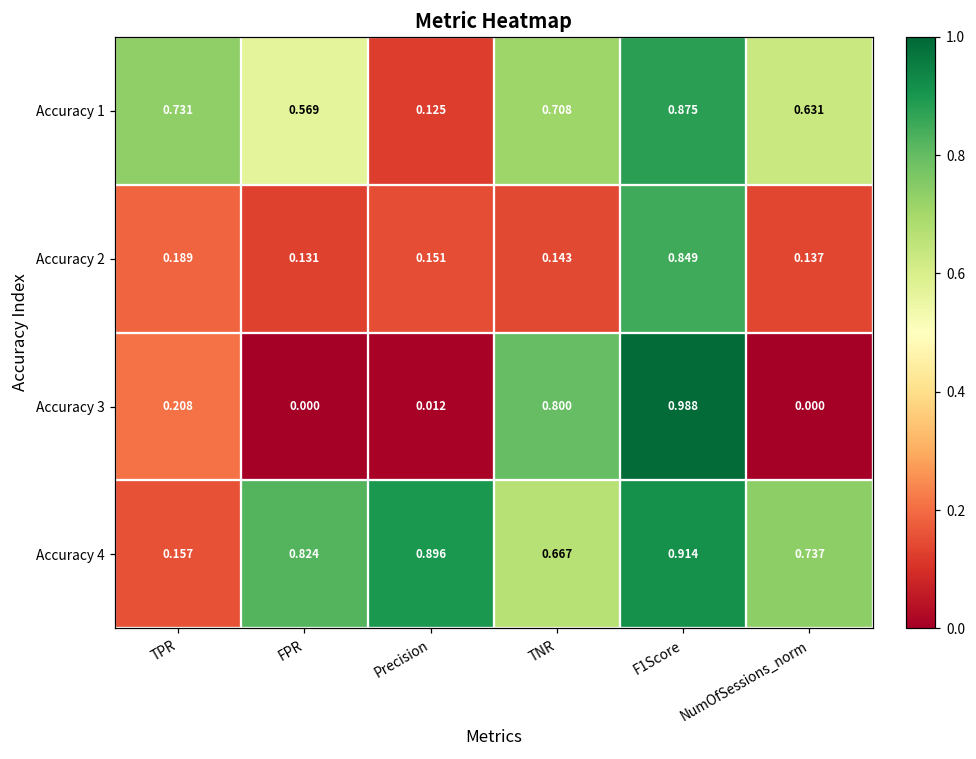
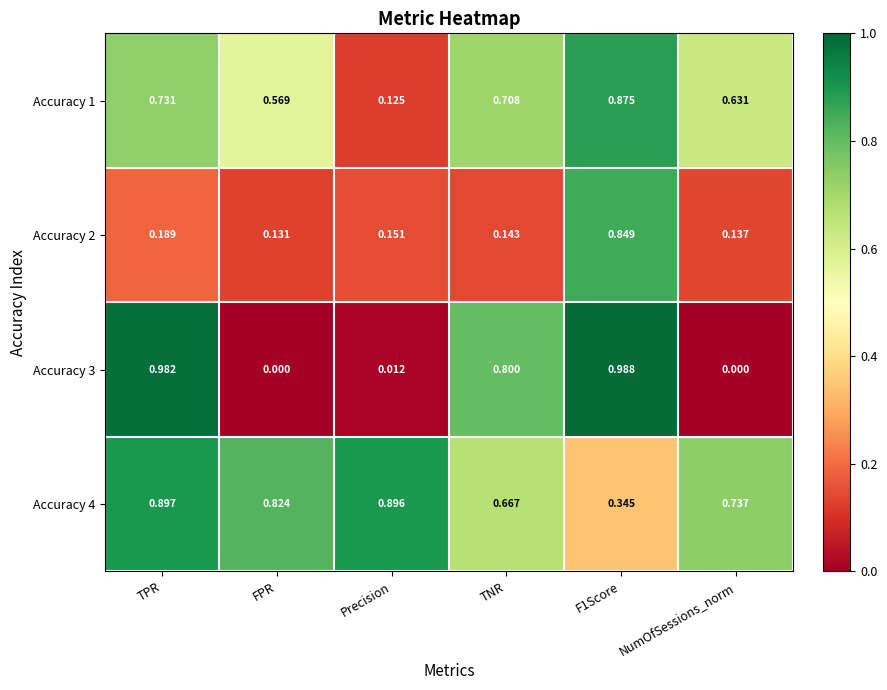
Accuracy 3, TPR: 0.208 -> 0.982
Accuracy 4, TPR: 0.157 -> 0.897
Accuracy 4, F1Score: 0.914 -> 0.345
